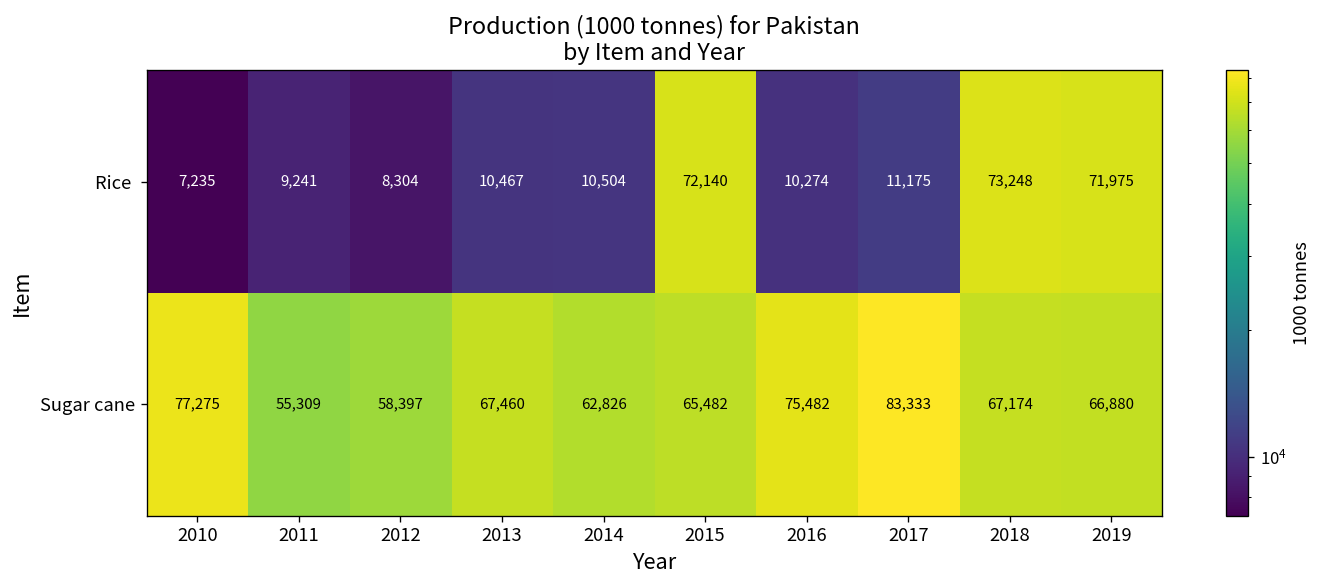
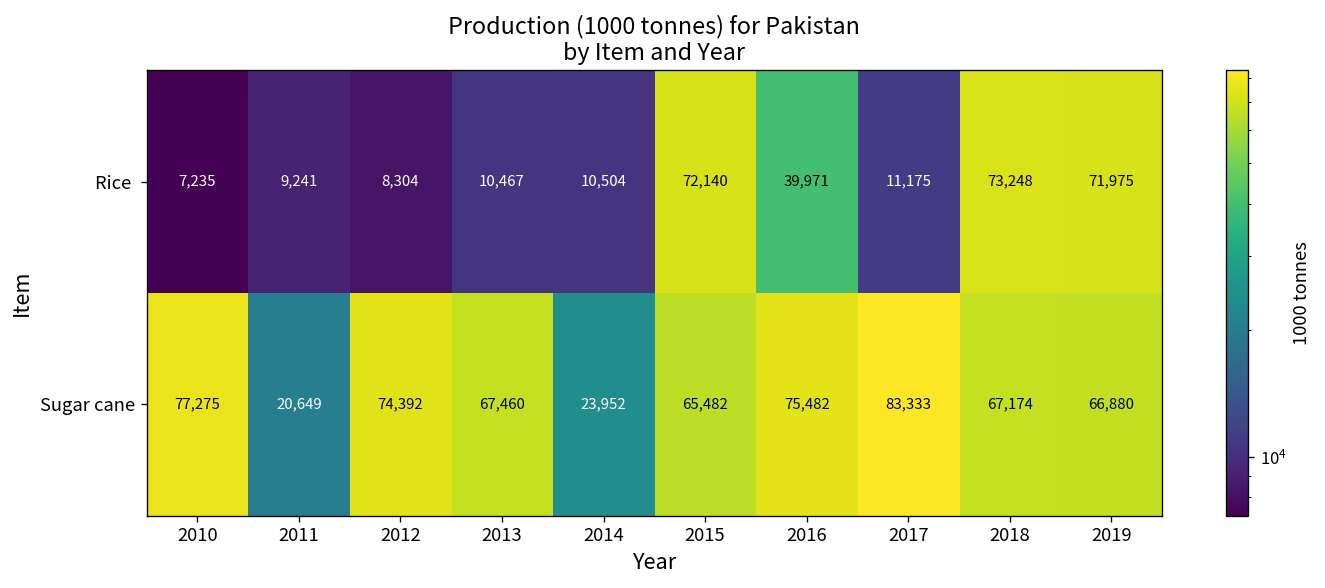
Rice, 2016: 10,274 -> 39,971
Sugar cane, 2011: 55,309 -> 20,649
Sugar cane, 2012: 58,397 -> 74,392
Sugar cane, 2014: 62,826 -> 23,952
